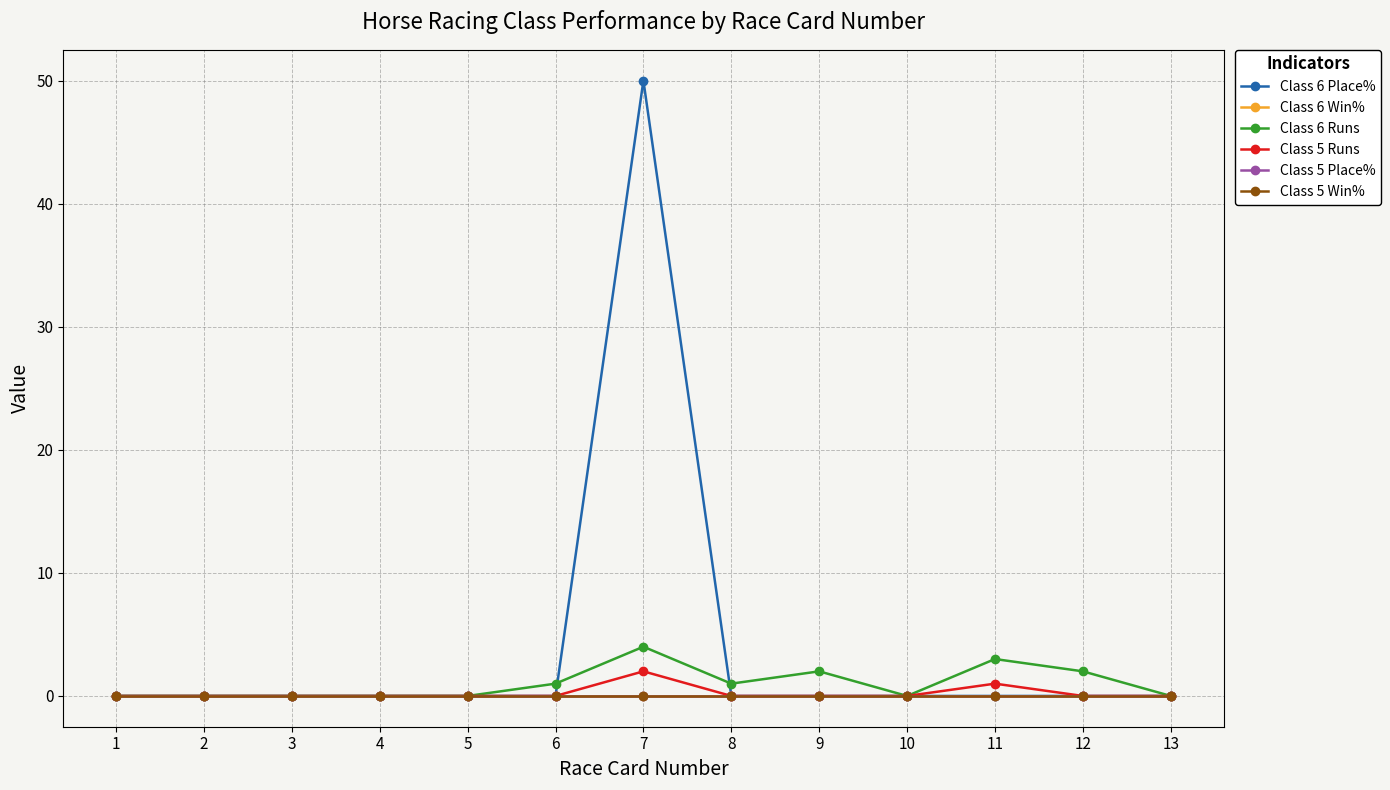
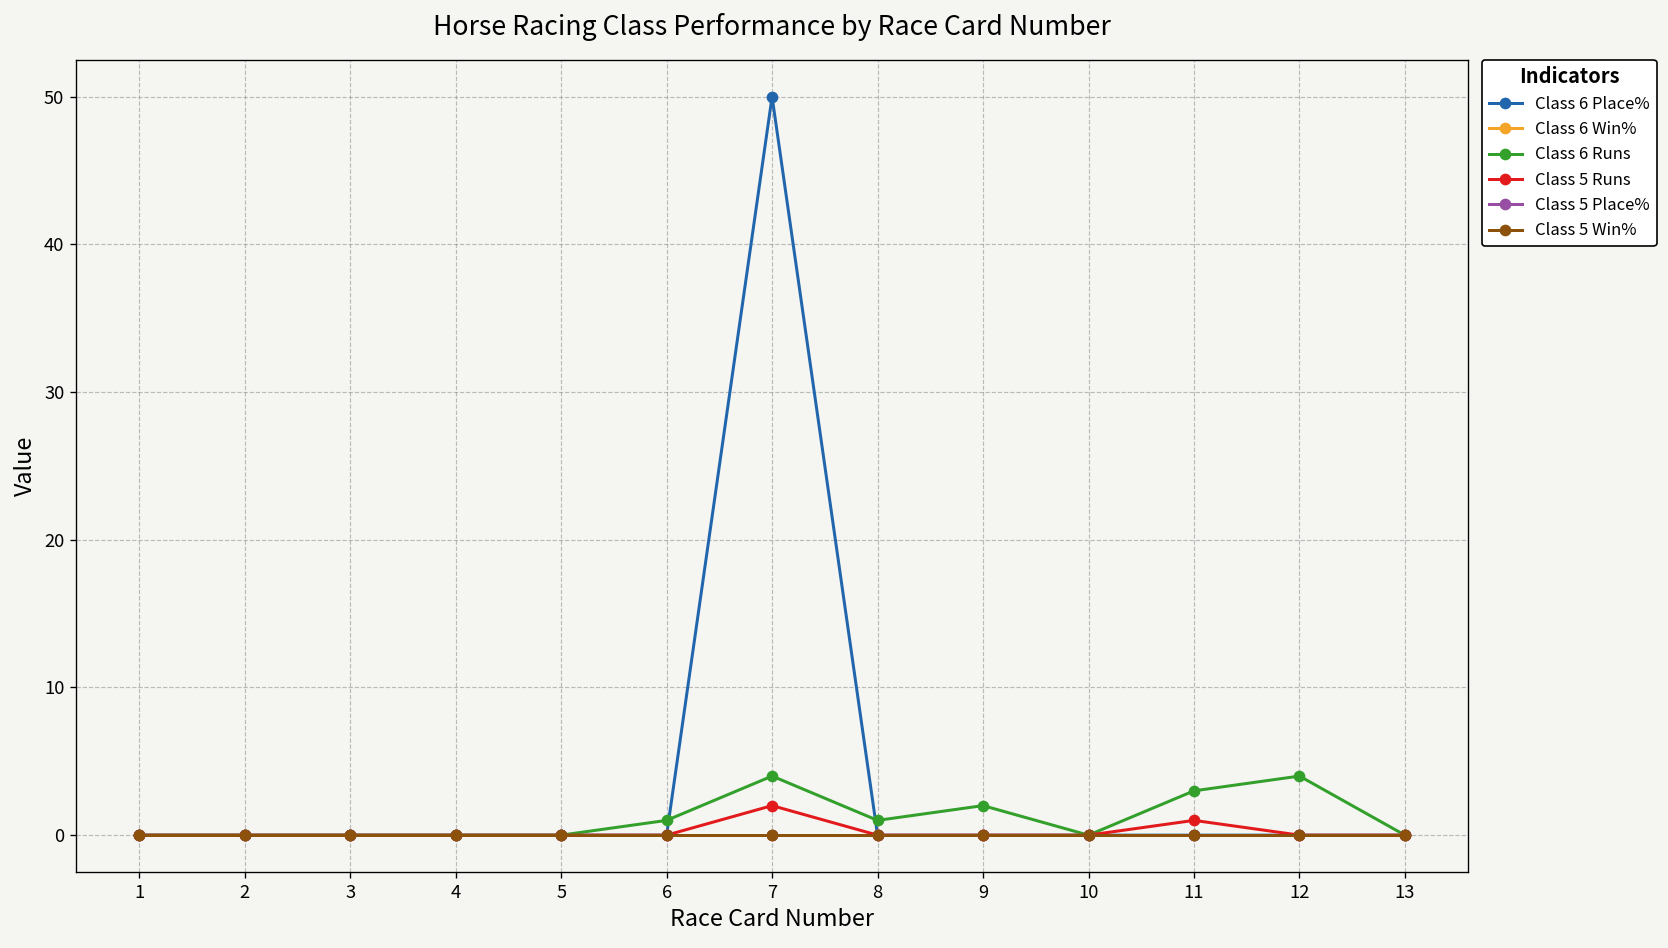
Class 6 Runs, 12: 2 -> 4
